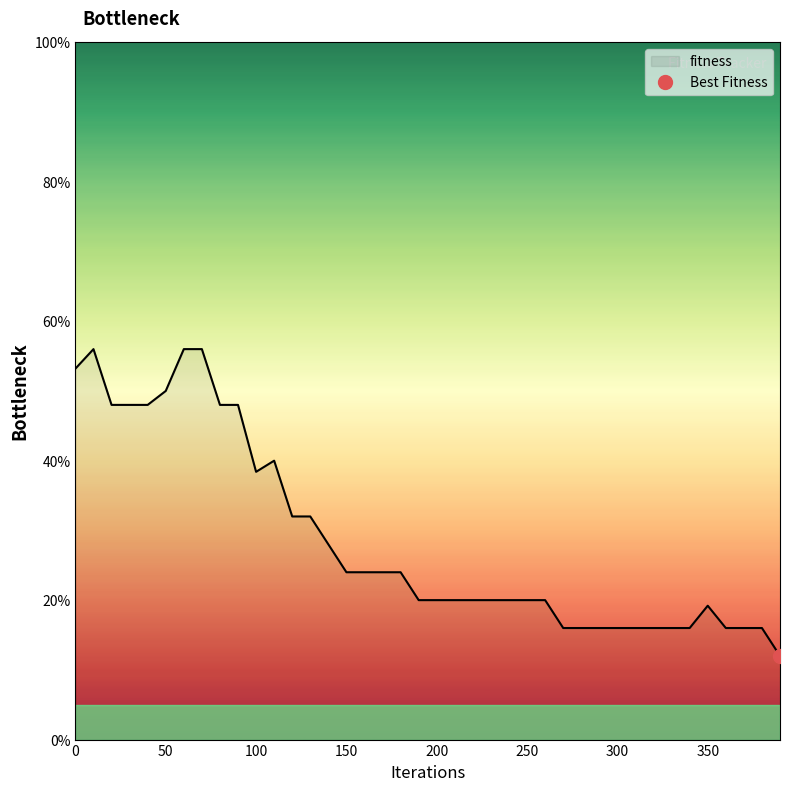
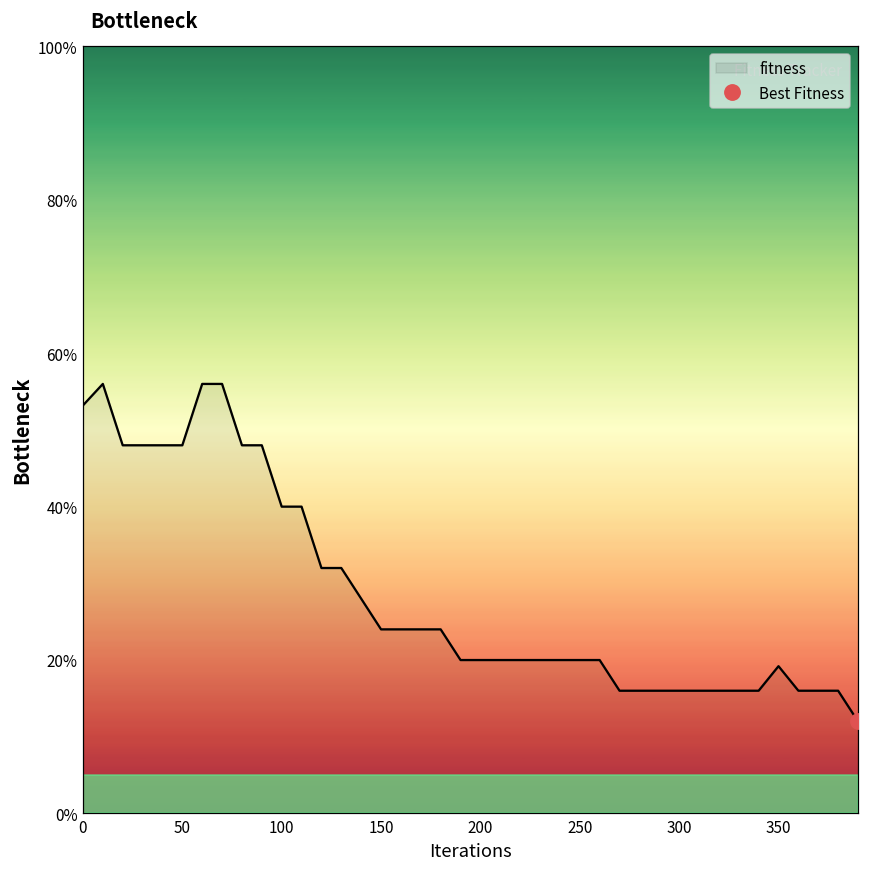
fitness, 50: 50% -> 48%
fitness, 100: 38% -> 40%
